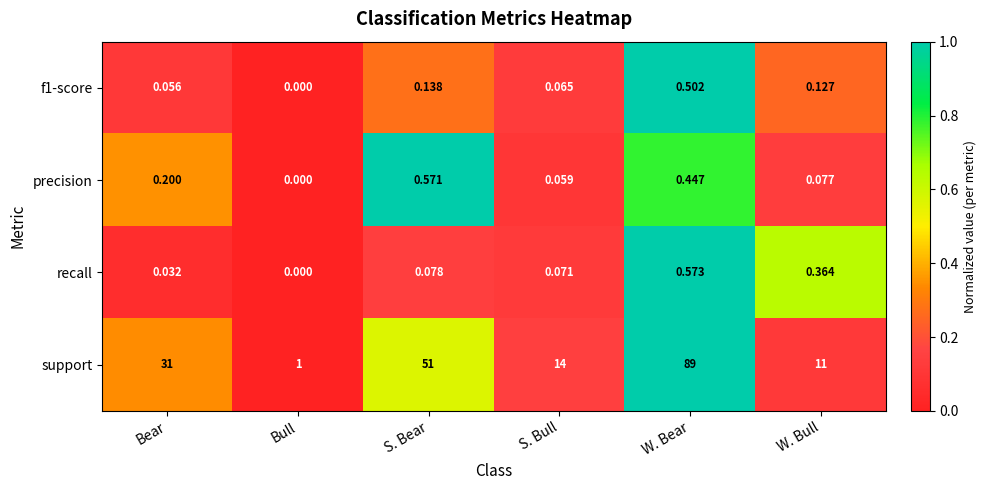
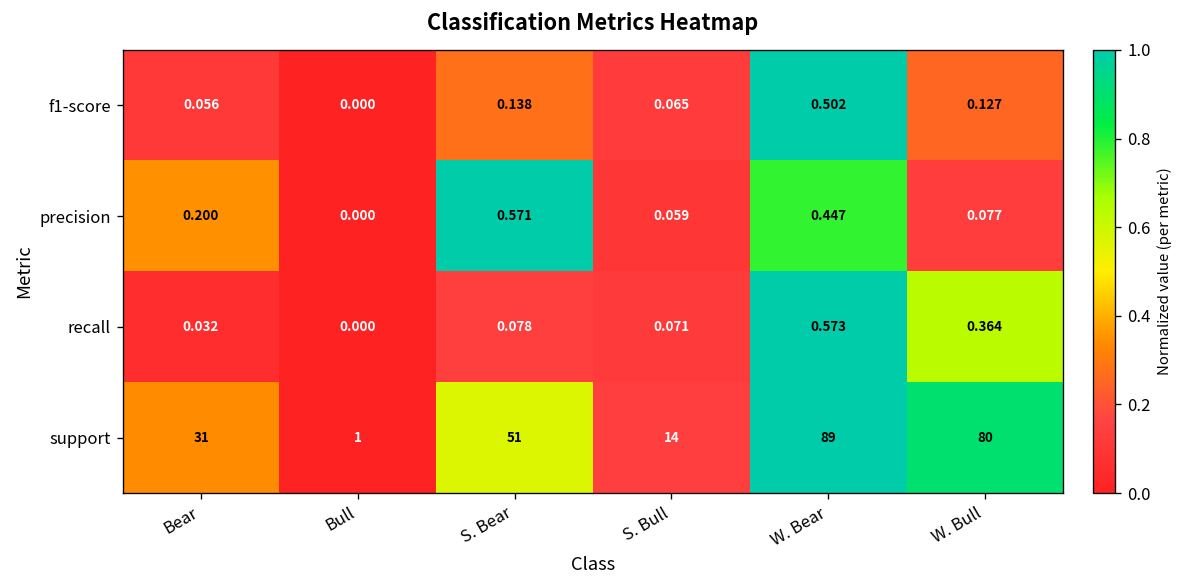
support, W. Bull: 11 -> 80
